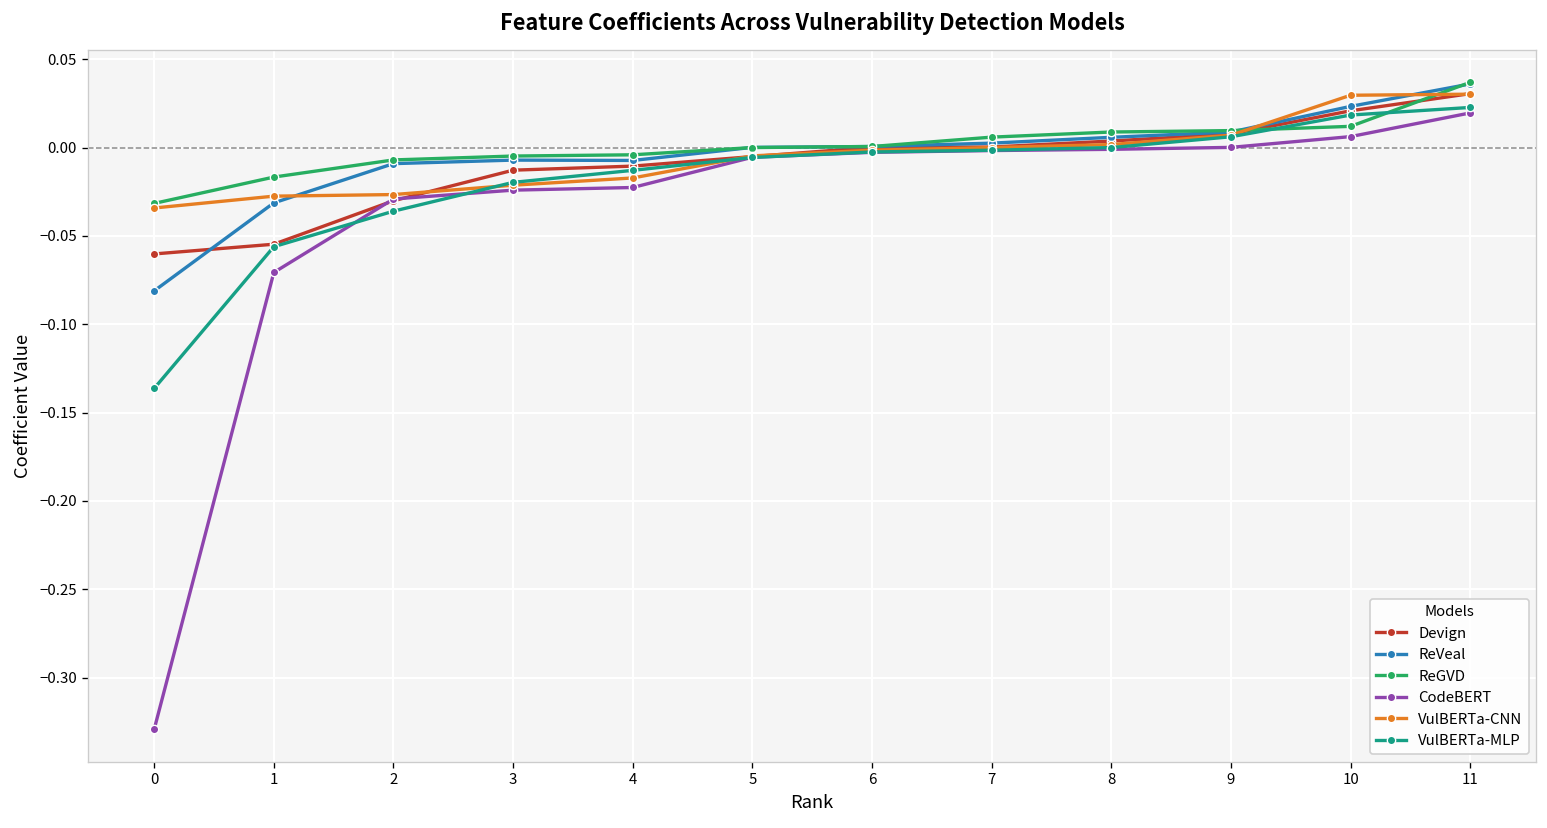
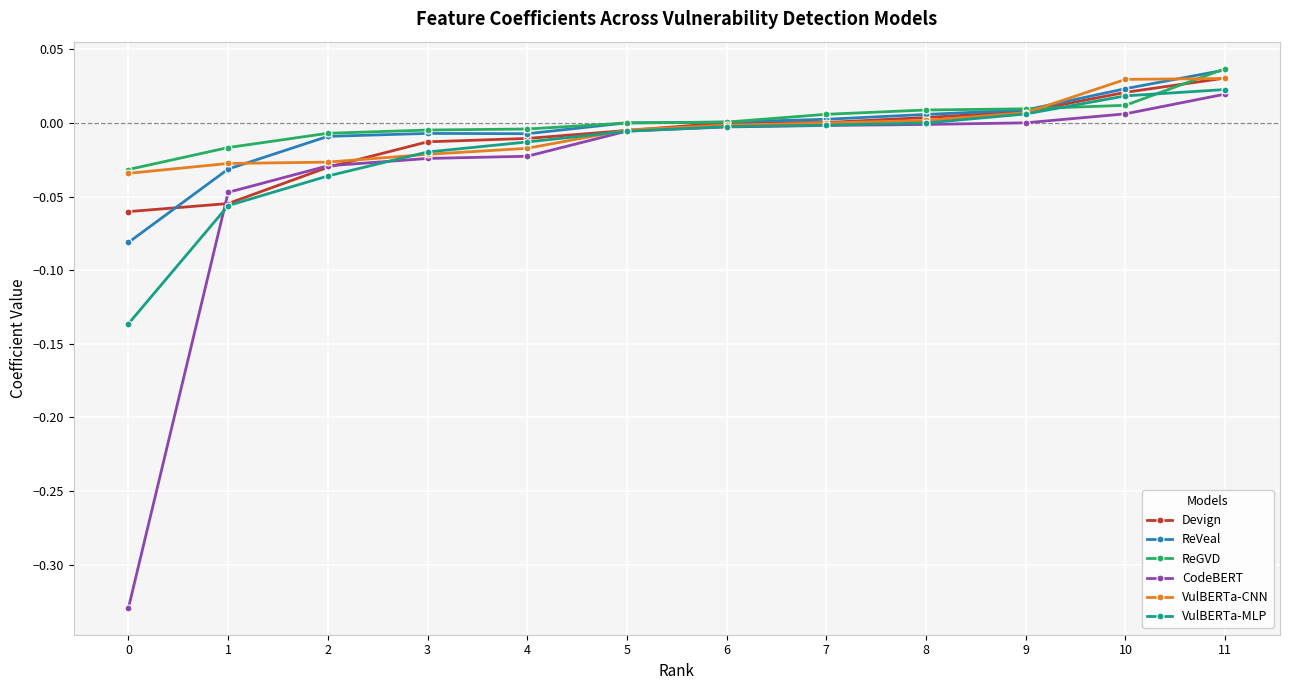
CodeBERT, 1: -0.071 -> -0.047
